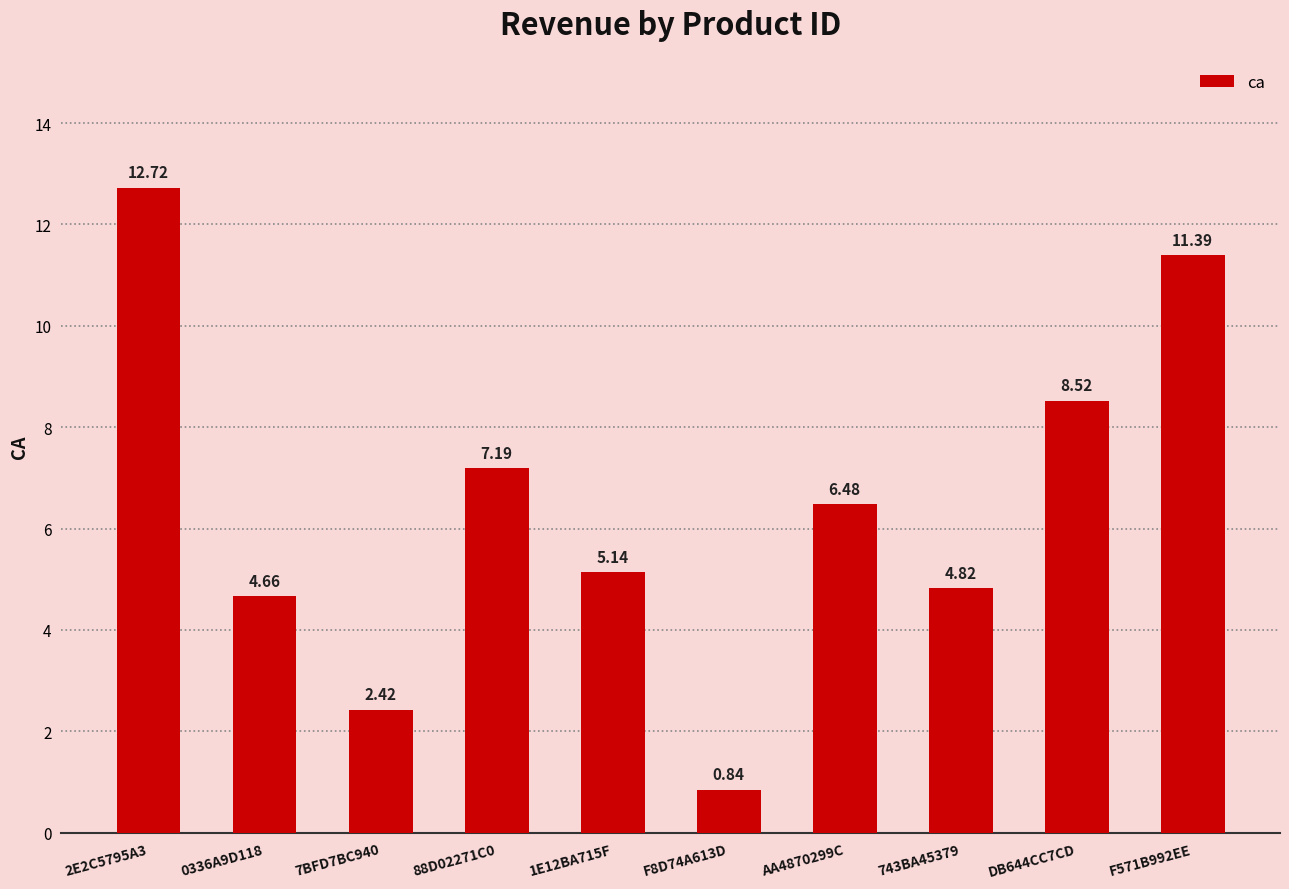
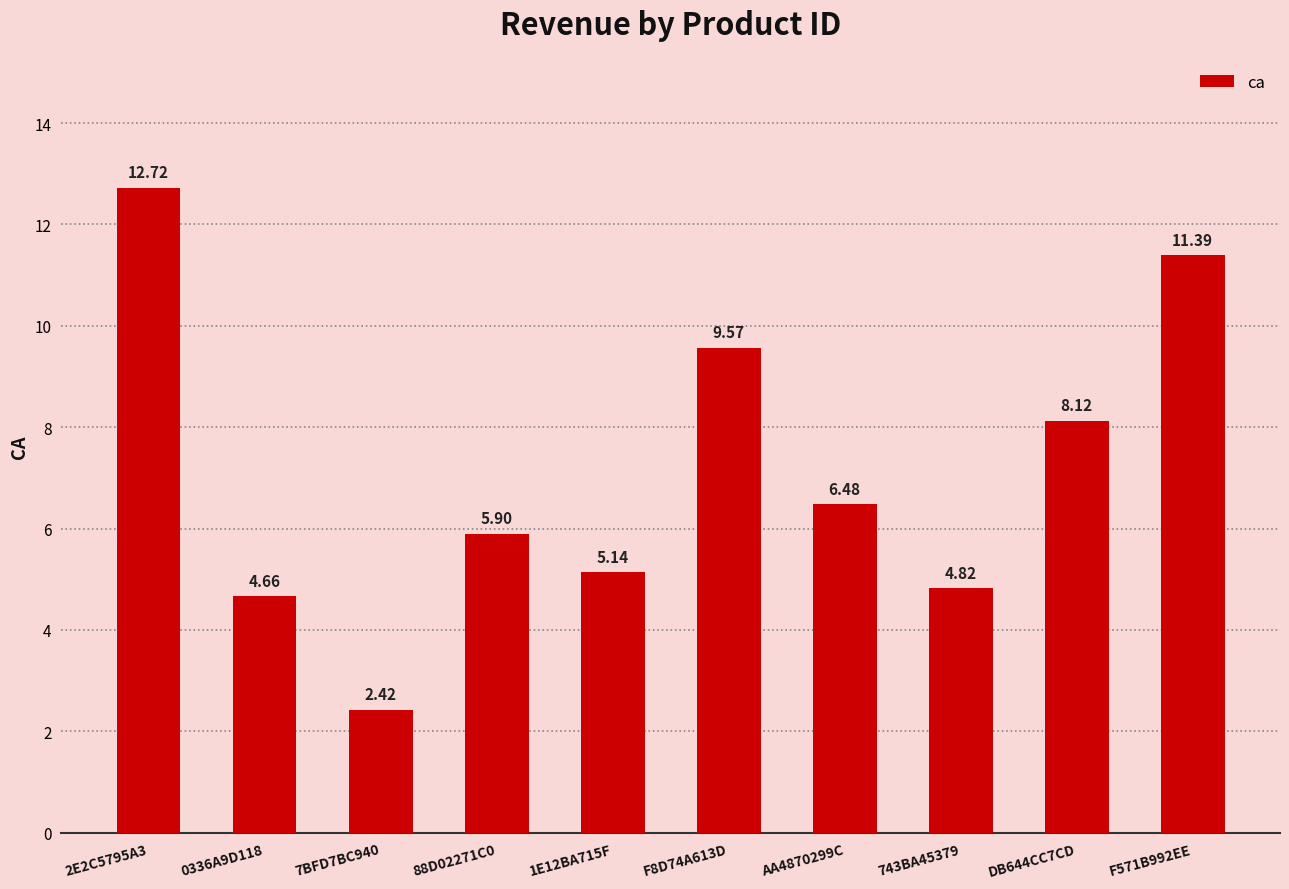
88D02271C0: 7.19 -> 5.90
F8D74A613D: 0.84 -> 9.57
DB644CC7CD: 8.52 -> 8.12
